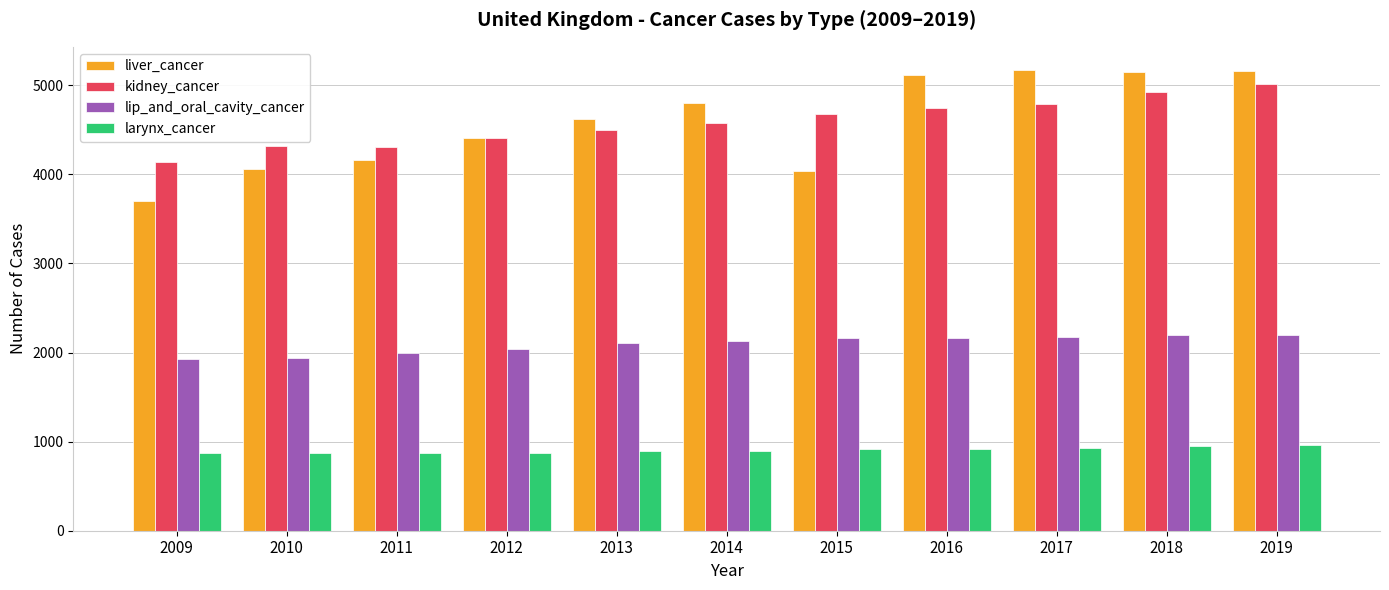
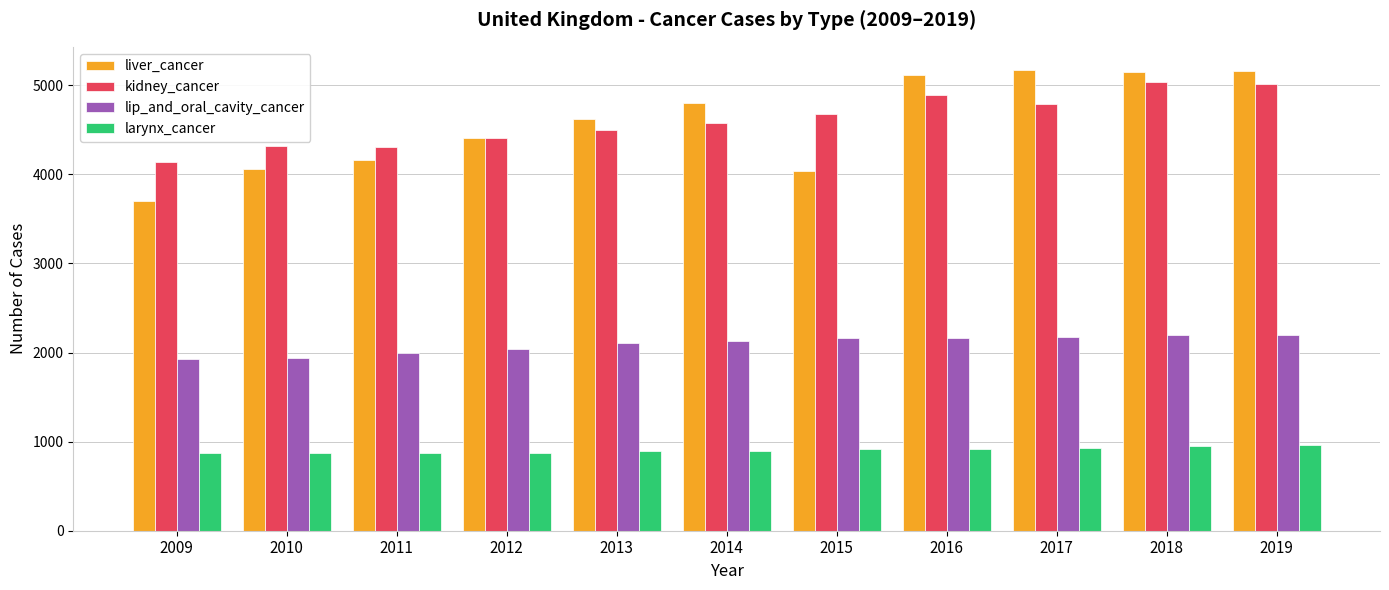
kidney_cancer, 2016: 4800 -> 4900
kidney_cancer, 2018: 4900 -> 5000
